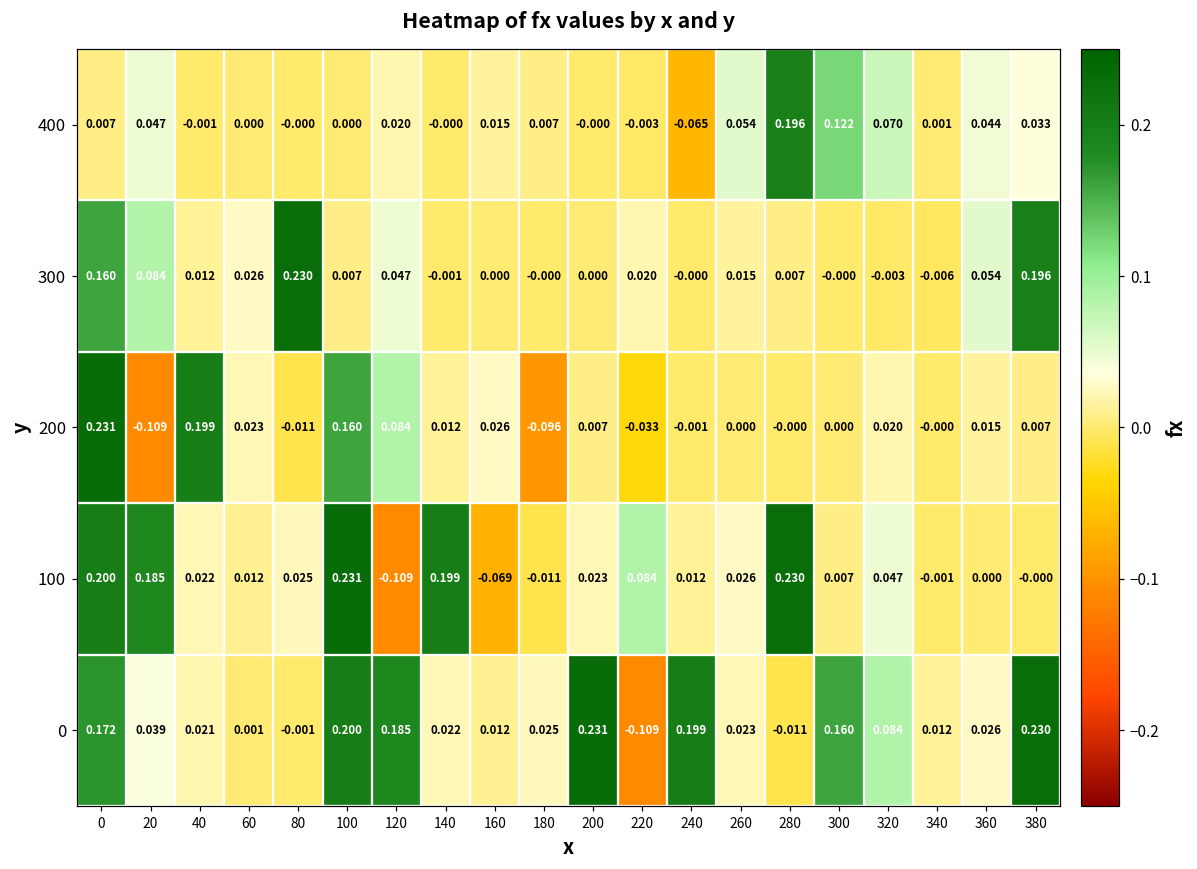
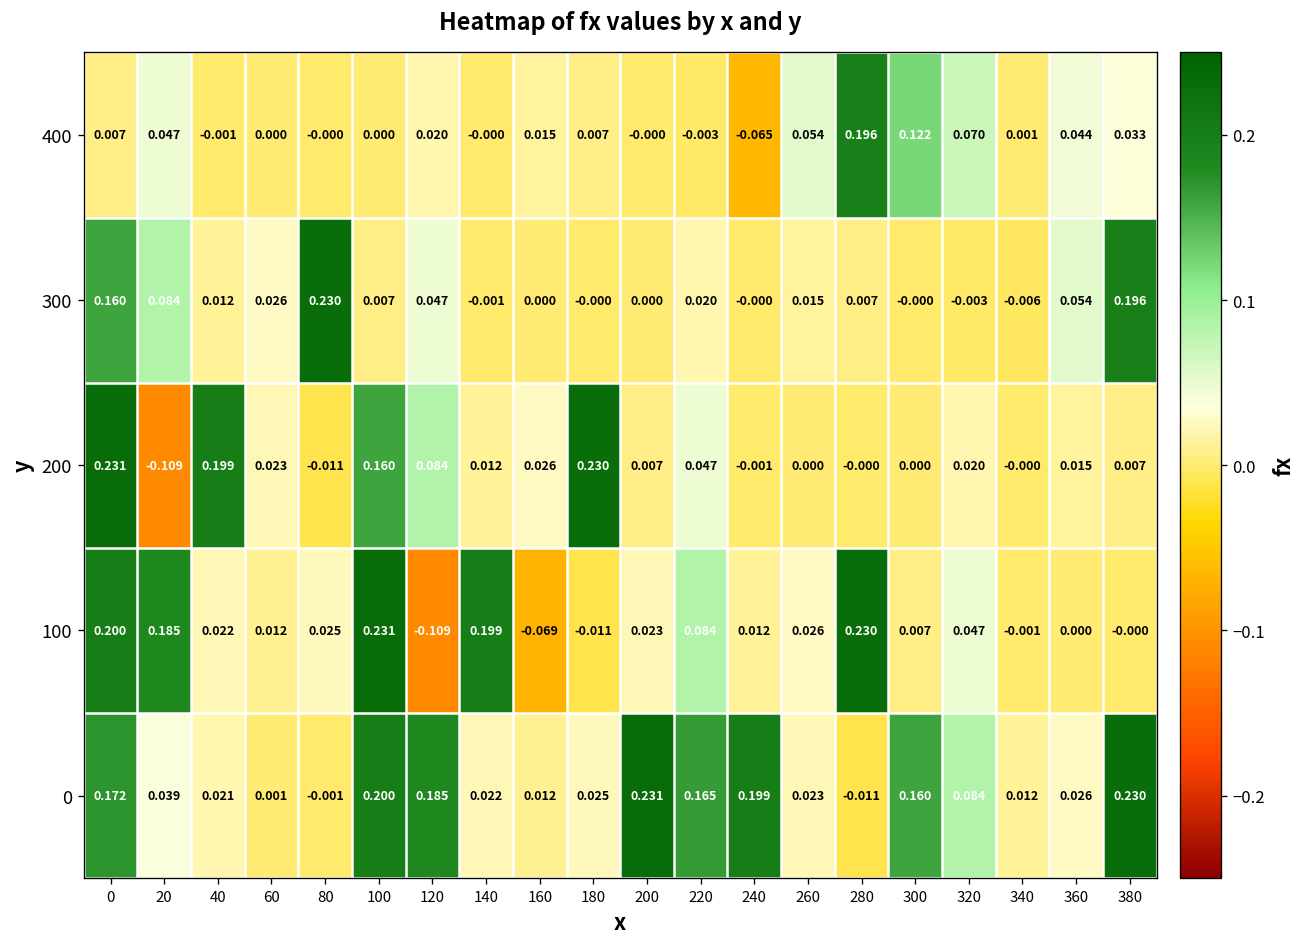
200, 180: -0.096 -> 0.230
200, 220: -0.033 -> 0.047
0, 220: -0.109 -> 0.165
